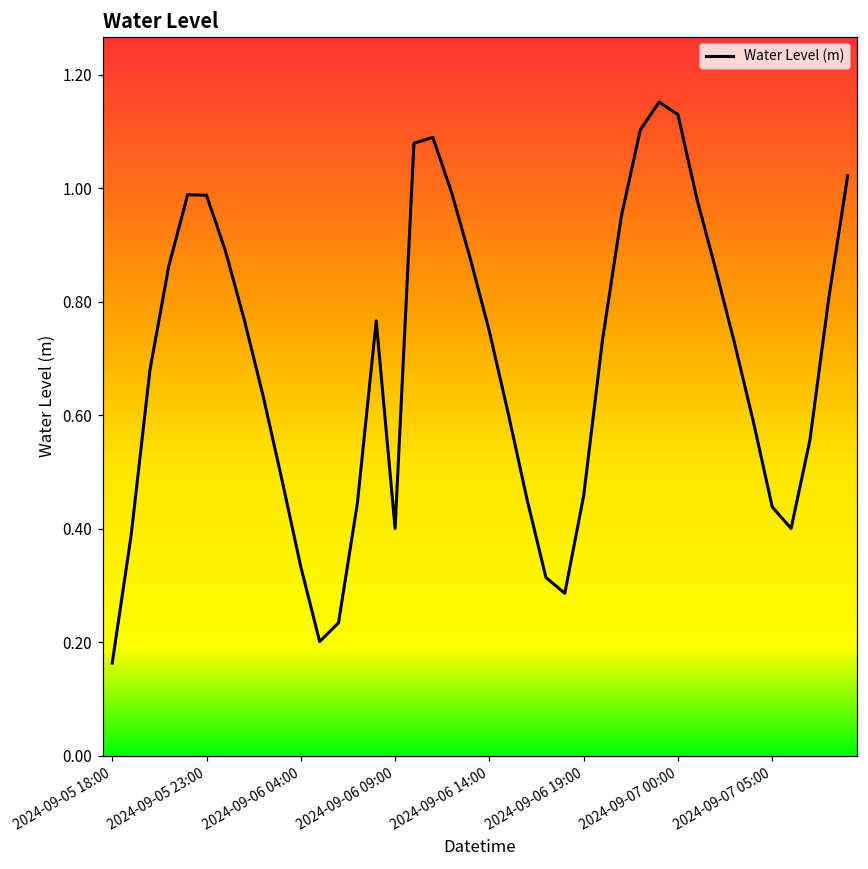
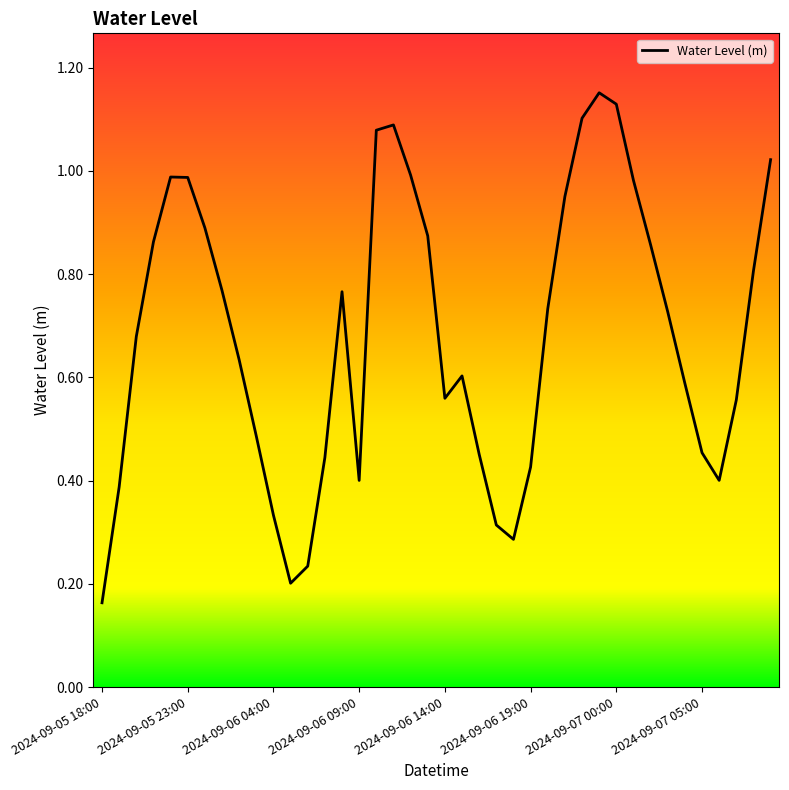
2024-09-06 14:00: 0.75 -> 0.56
2024-09-06 19:00: 0.46 -> 0.43
2024-09-07 05:00: 0.44 -> 0.45
